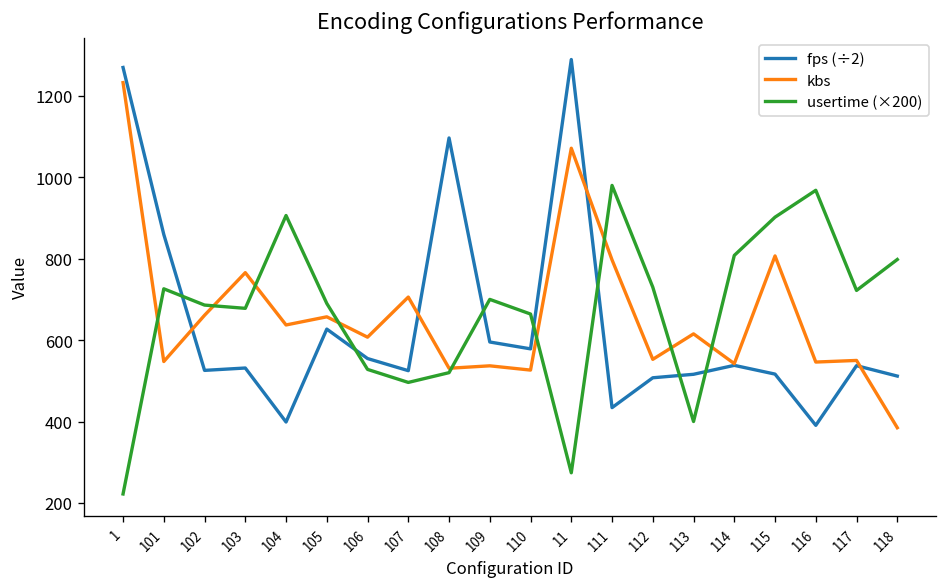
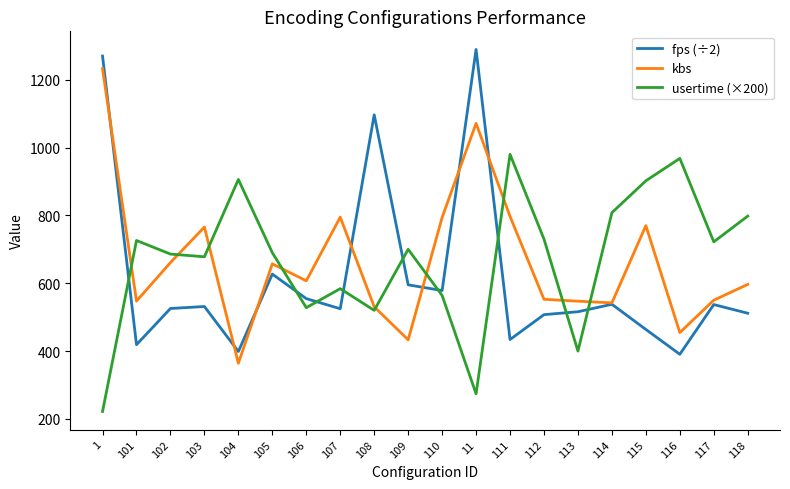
fps (÷2), 101: 860 -> 420
kbs, 104: 640 -> 360
kbs, 107: 710 -> 790
usertime (×200), 107: 500 -> 580
kbs, 109: 540 -> 430
kbs, 110: 530 -> 790
usertime (×200), 110: 660 -> 560
kbs, 113: 620 -> 550
fps (÷2), 115: 520 -> 460
kbs, 115: 810 -> 770
kbs, 116: 550 -> 450
kbs, 118: 380 -> 600
